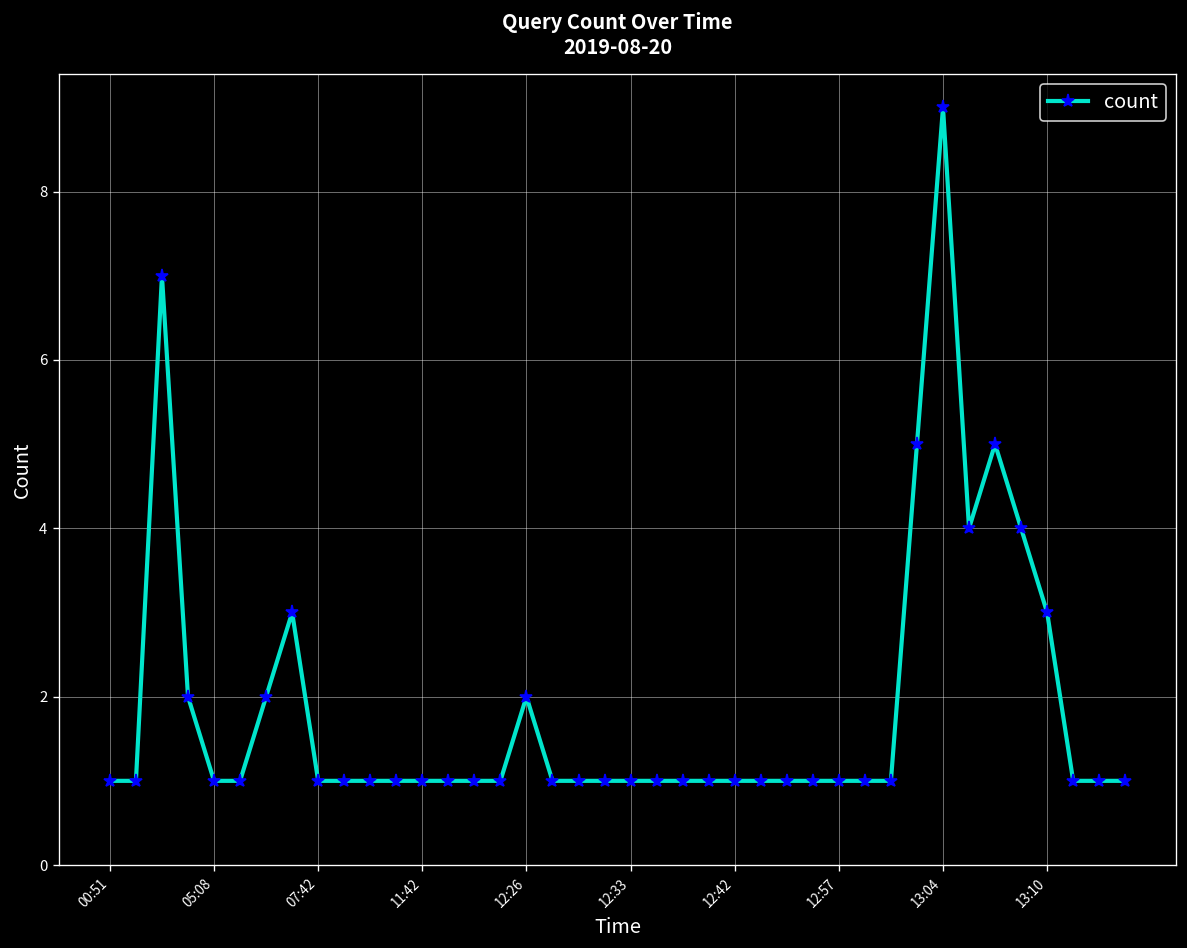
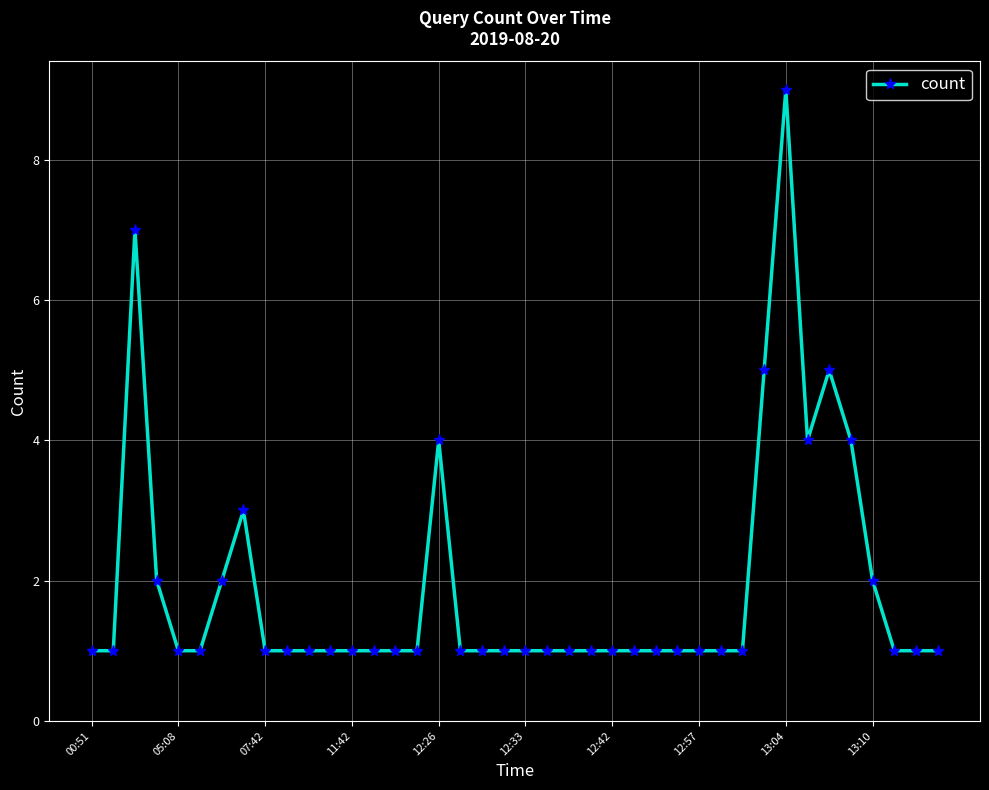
12:26: 2 -> 4
13:10: 3 -> 2
